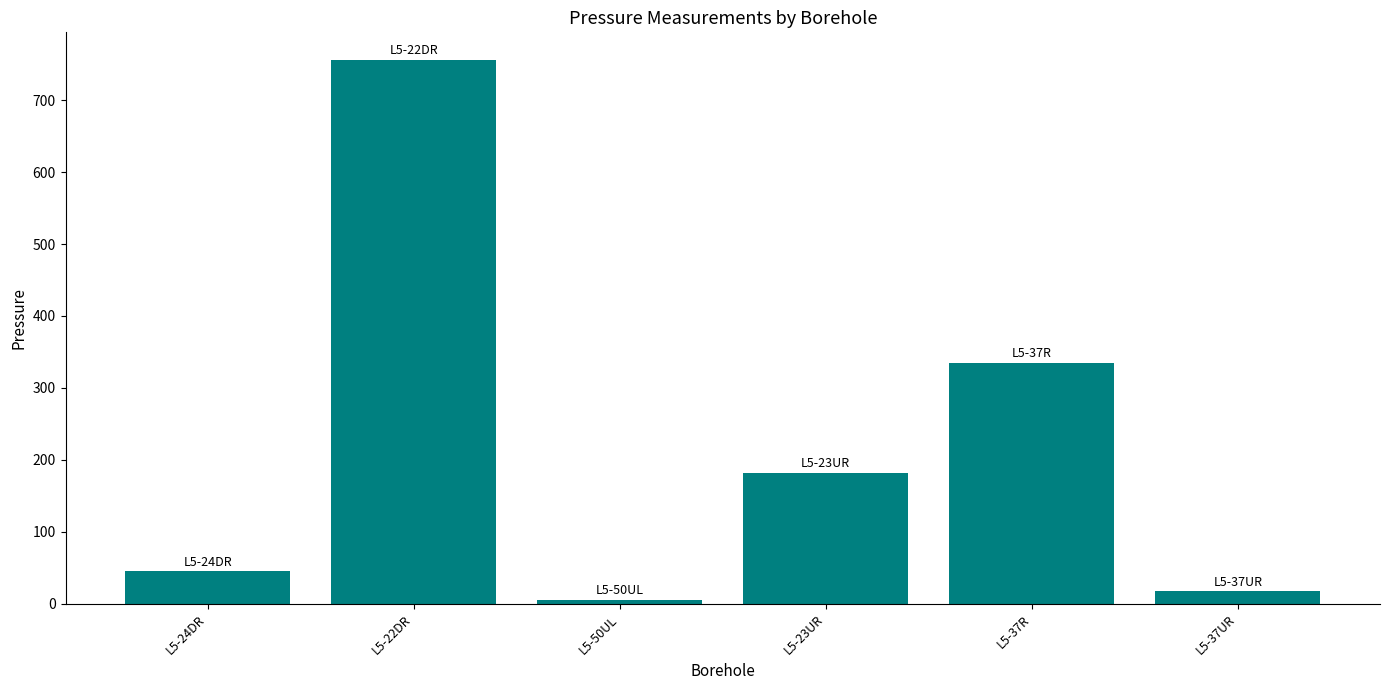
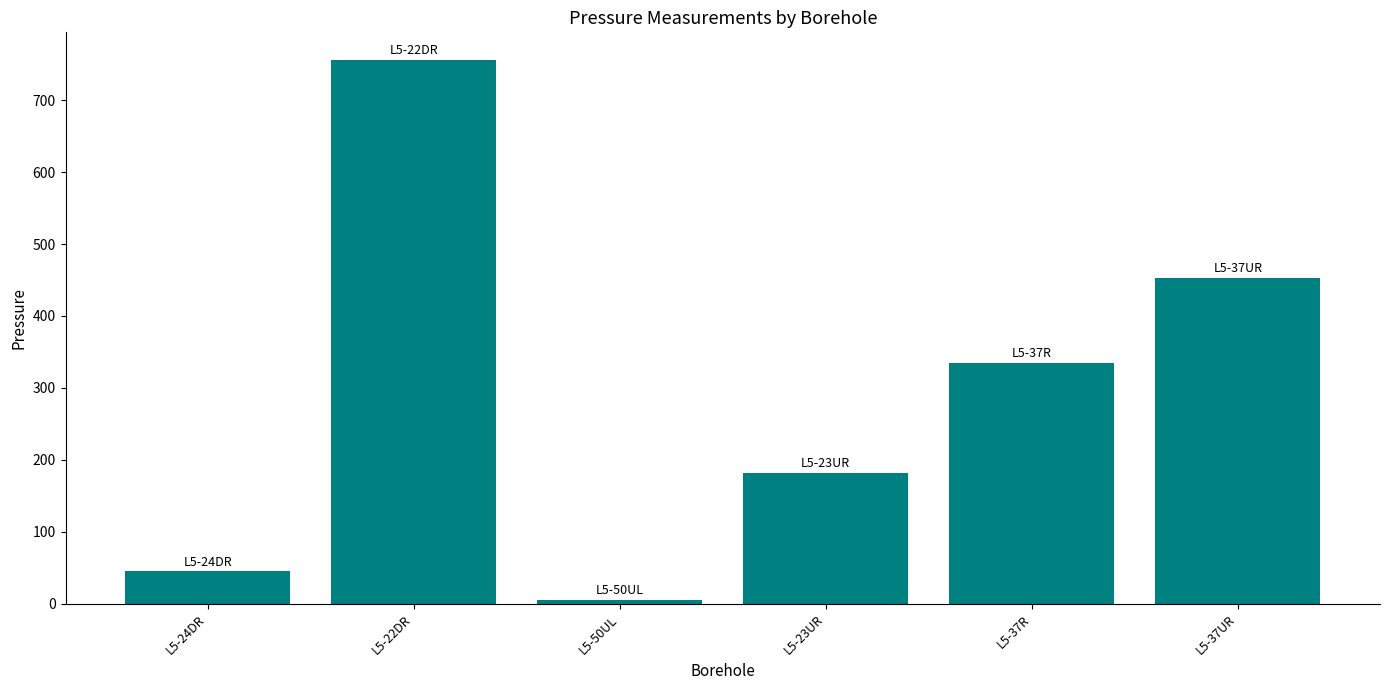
L5-37UR: 20 -> 450
